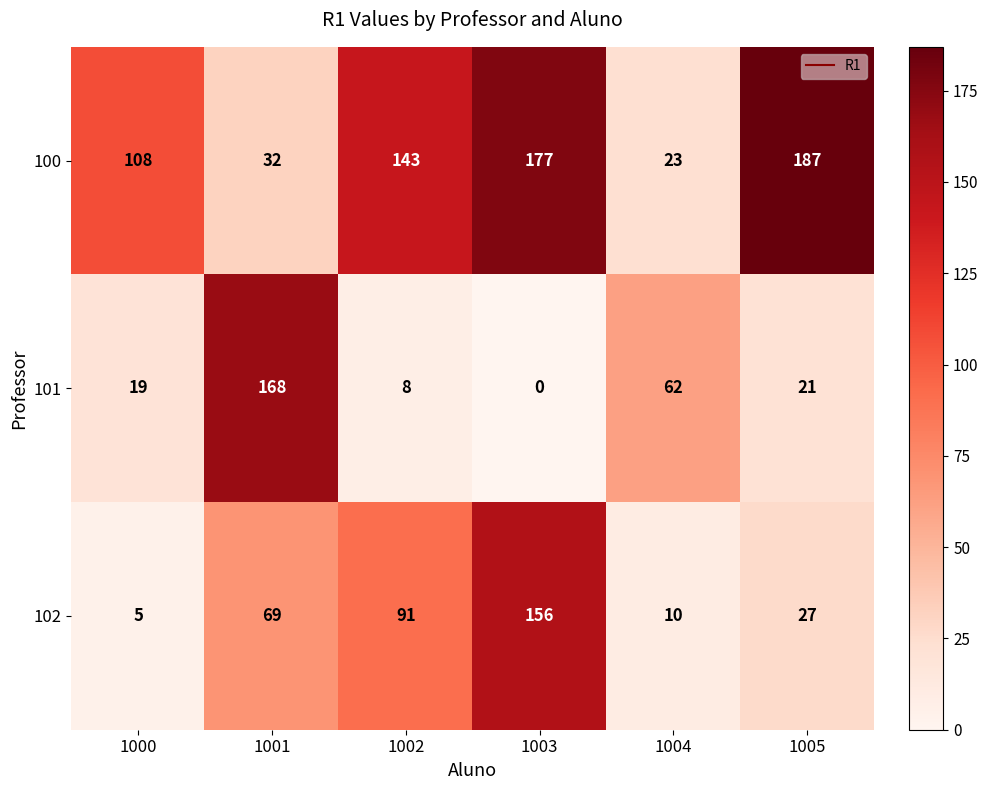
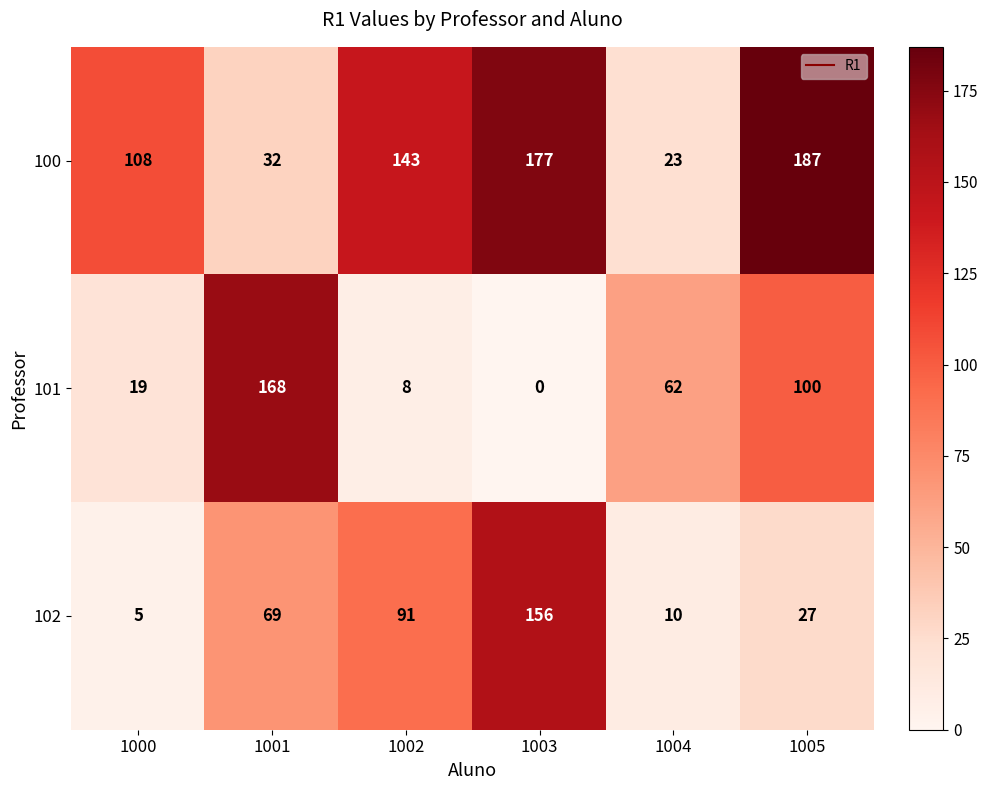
101, 1005: 21 -> 100
